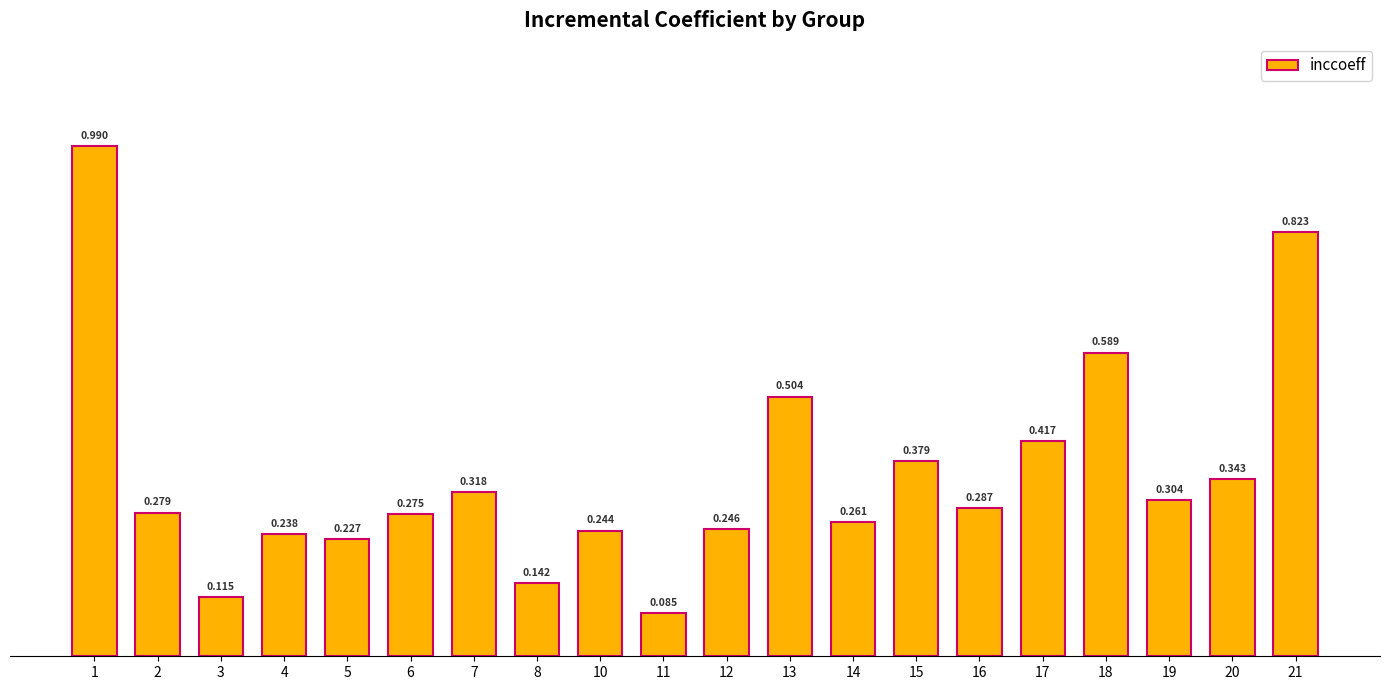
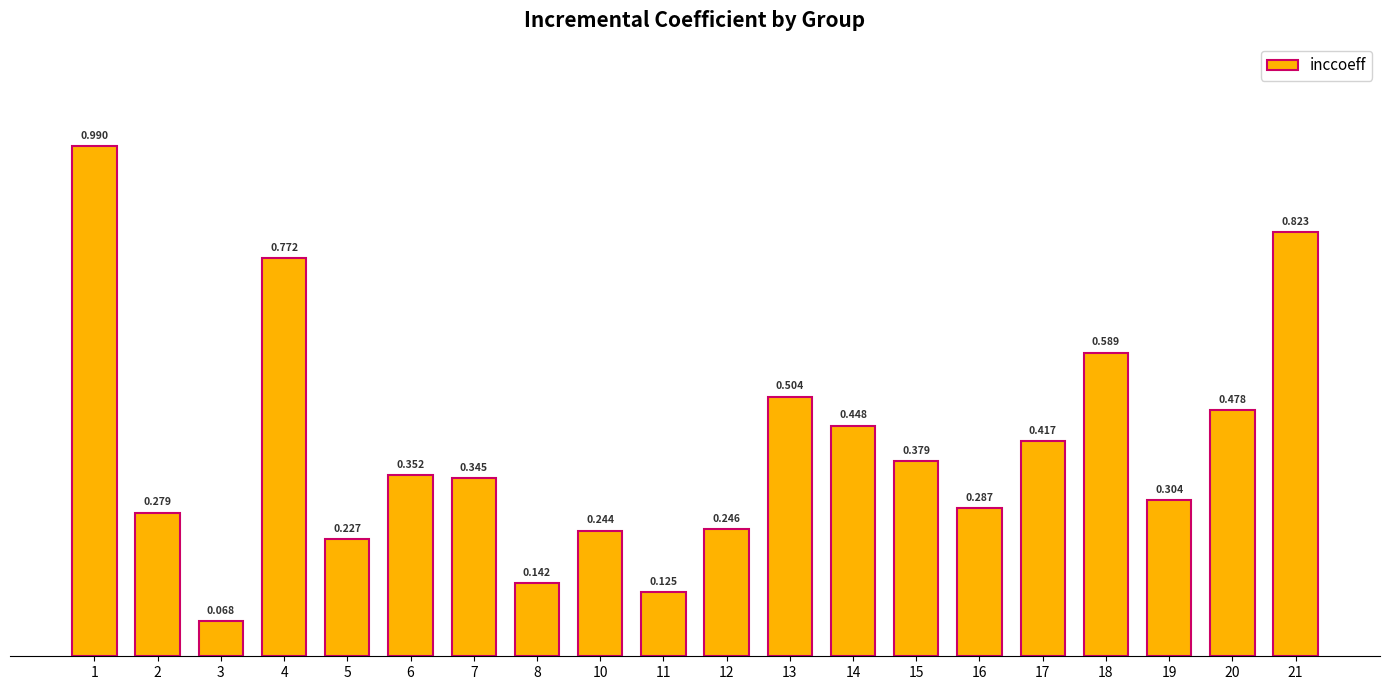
3: 0.115 -> 0.068
4: 0.238 -> 0.772
6: 0.275 -> 0.352
7: 0.318 -> 0.345
11: 0.085 -> 0.125
14: 0.261 -> 0.448
20: 0.343 -> 0.478
